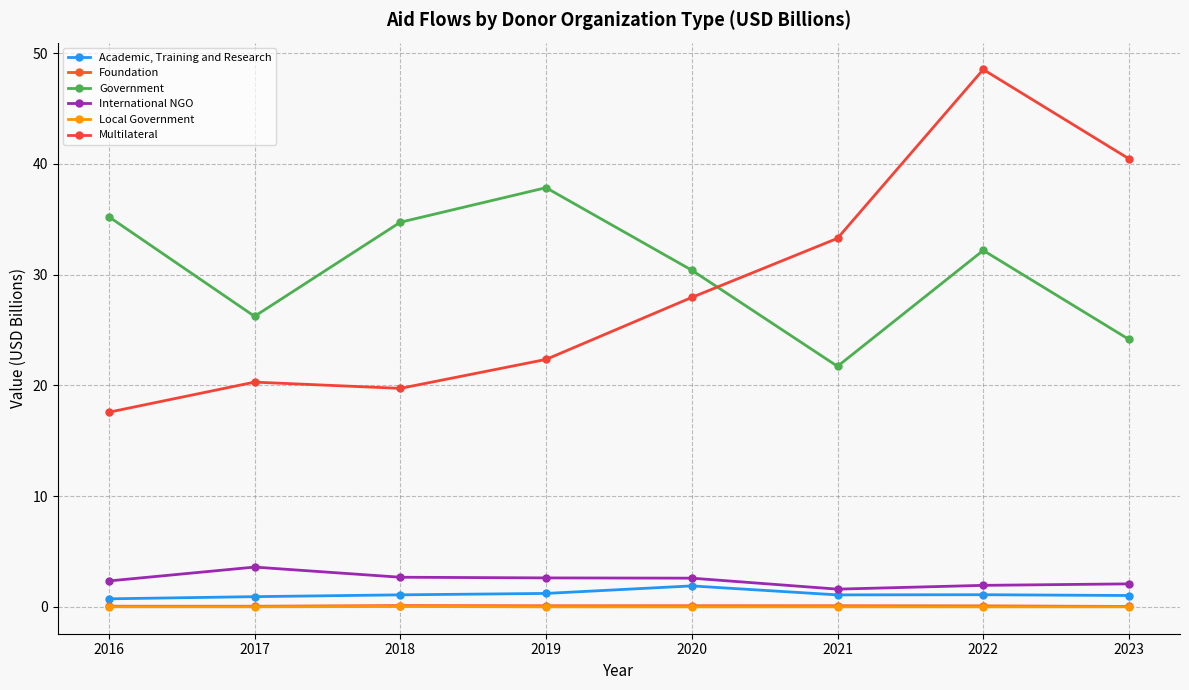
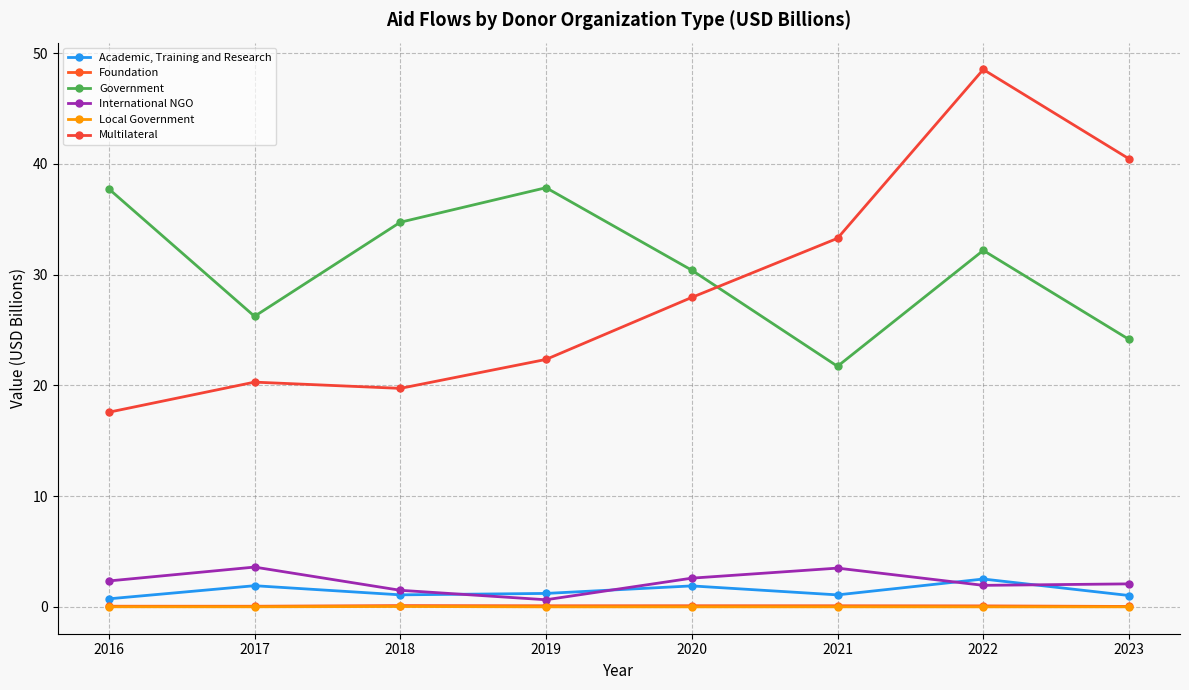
Government, 2016: 35.2 -> 37.7
Academic, Training and Research, 2017: 0.9 -> 1.9
International NGO, 2018: 2.7 -> 1.5
International NGO, 2019: 2.6 -> 0.6
International NGO, 2021: 1.6 -> 3.5
Academic, Training and Research, 2022: 1.1 -> 2.5
